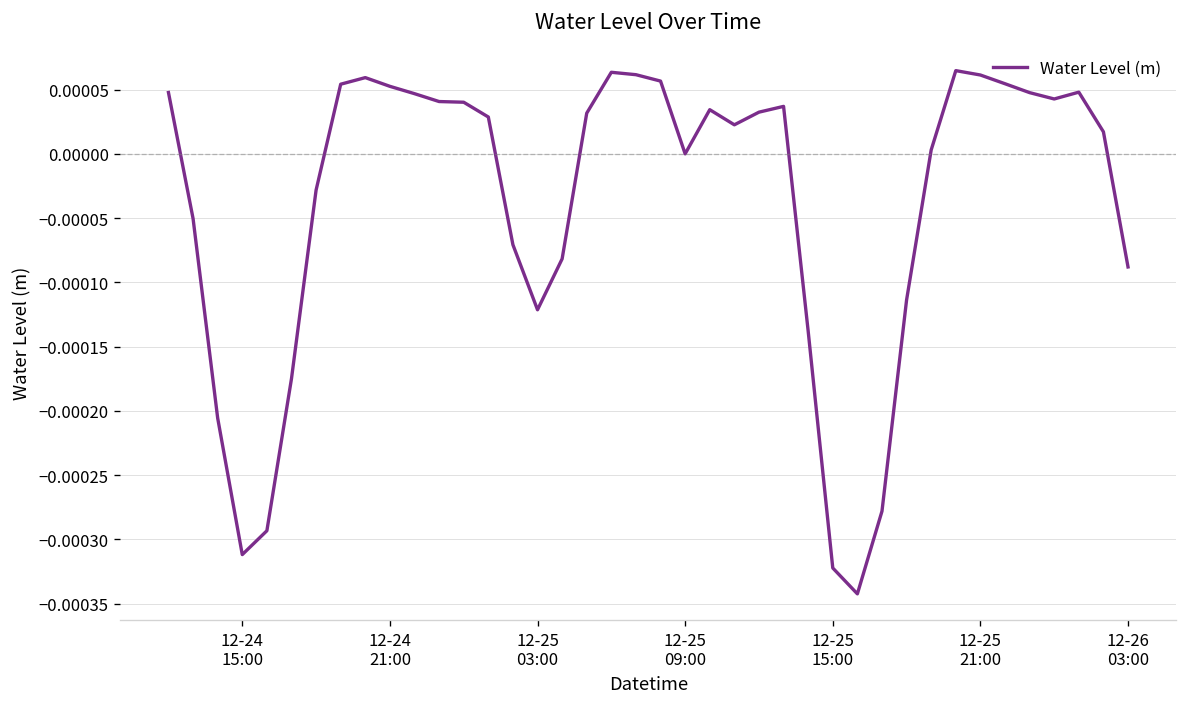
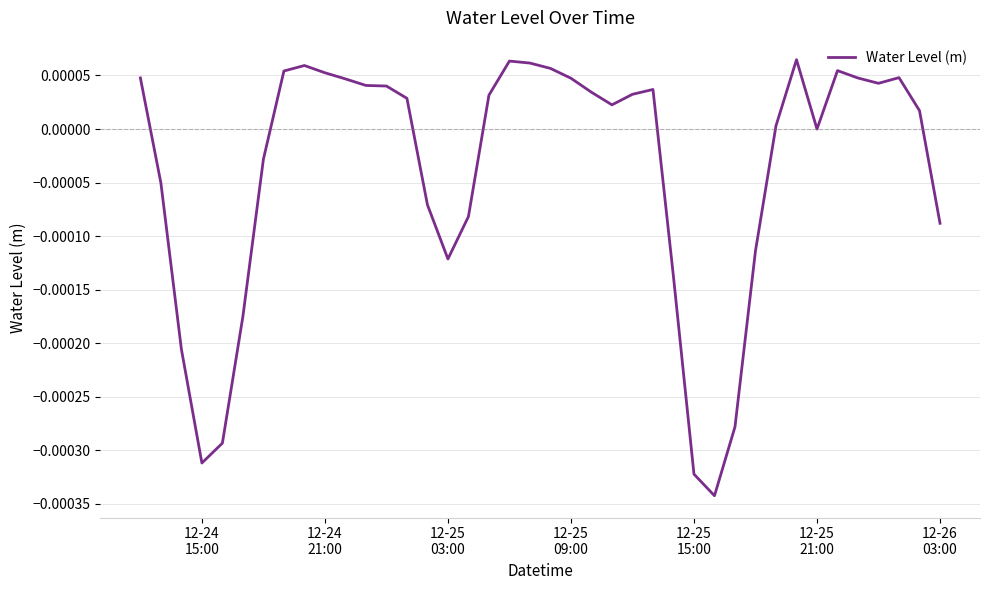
12-25 09:00: 0.00000 -> 0.00005
12-25 21:00: 0.0001 -> 0.0000
